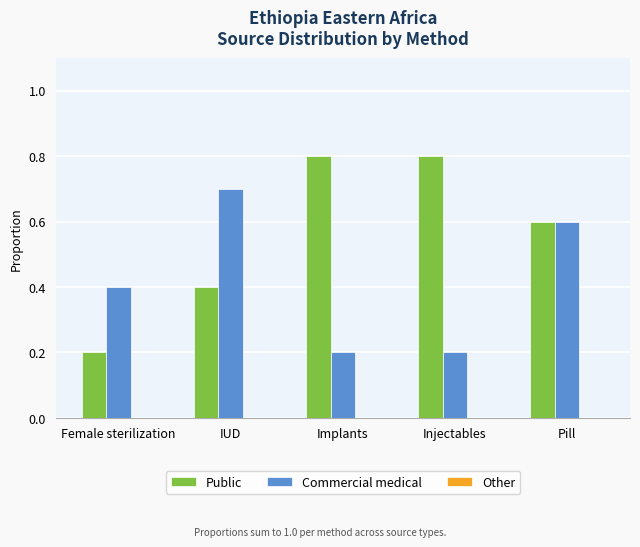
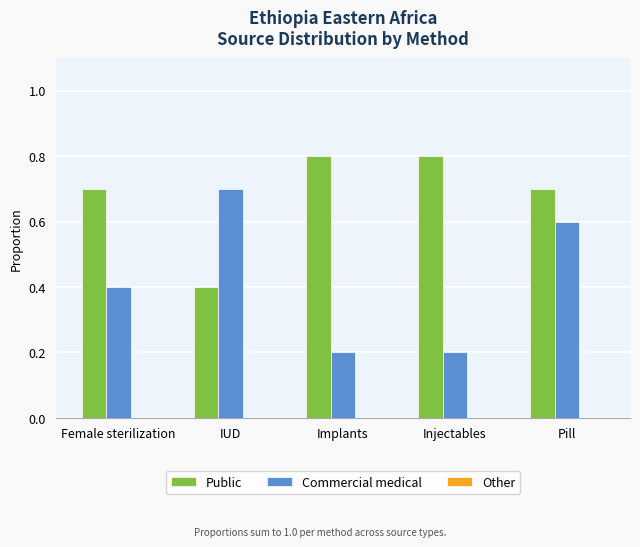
Public, Female sterilization: 0.2 -> 0.7
Public, Pill: 0.6 -> 0.7
